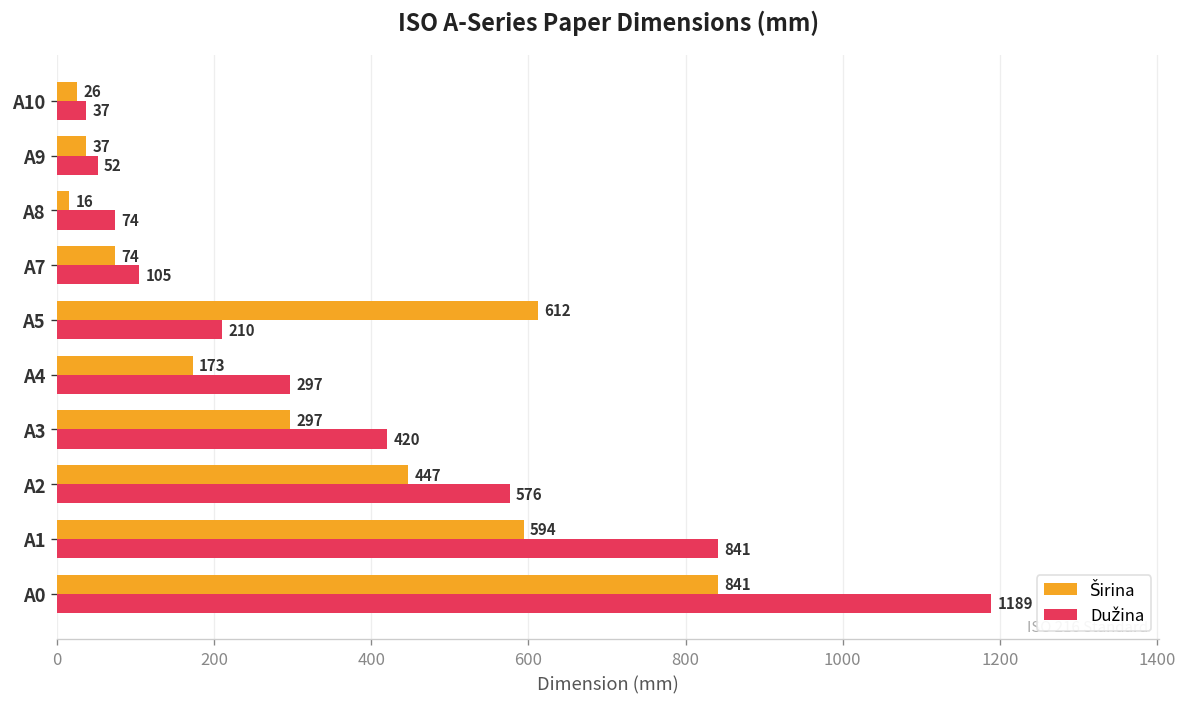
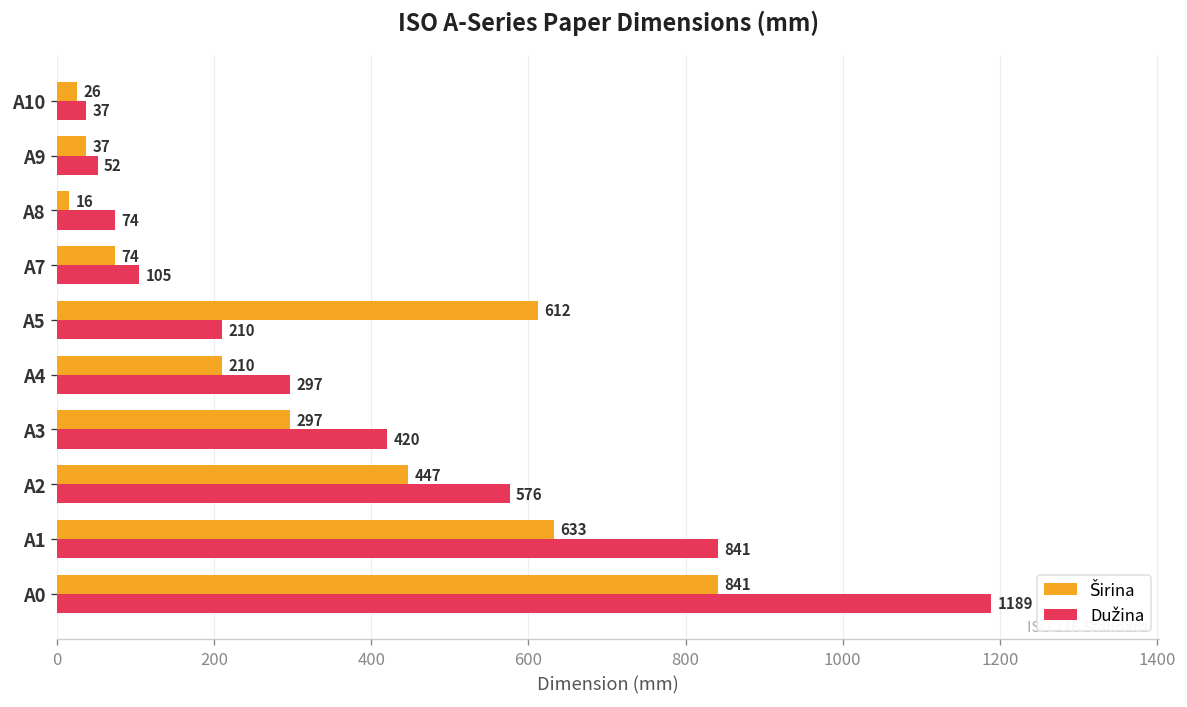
Širina, A4: 173 -> 210
Širina, A1: 594 -> 633
